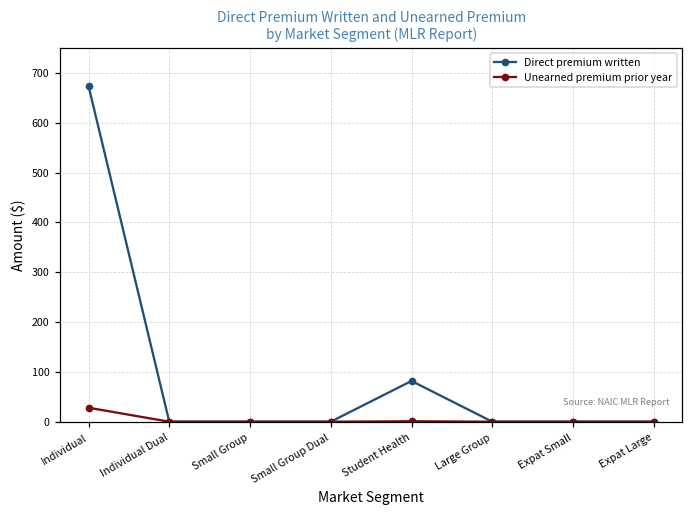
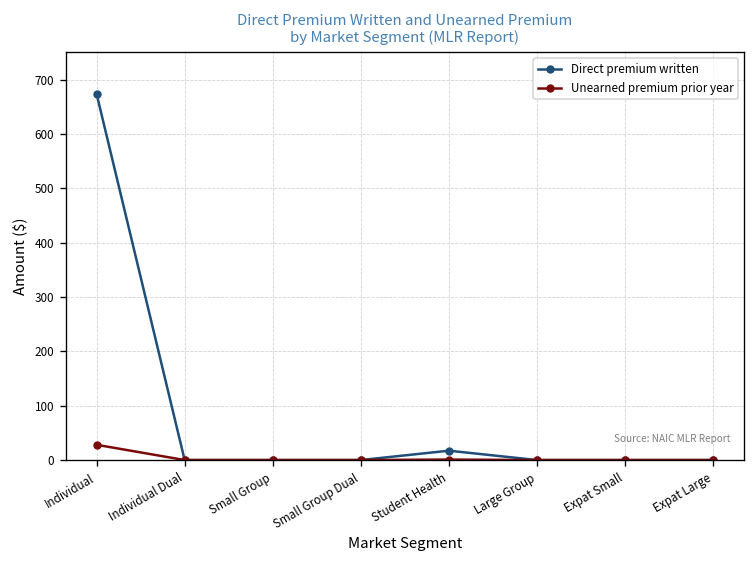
Direct premium written, Student Health: 80 -> 20
